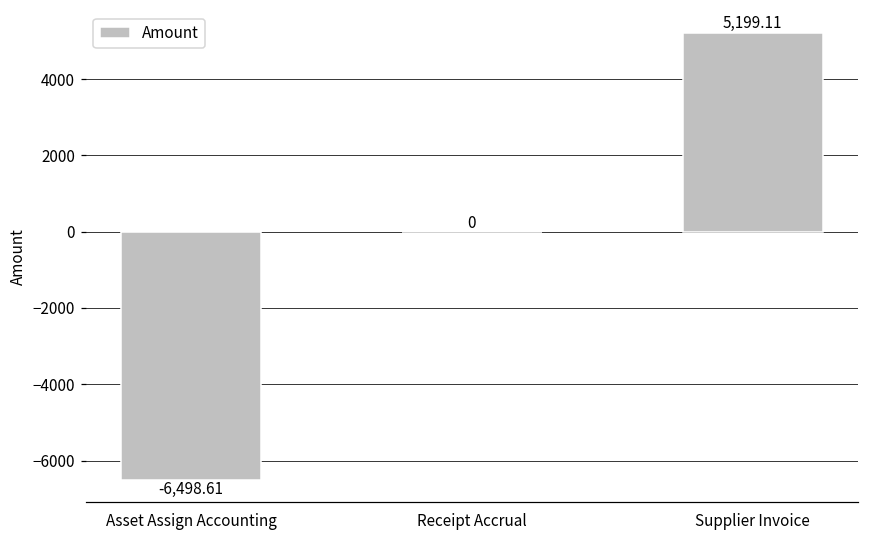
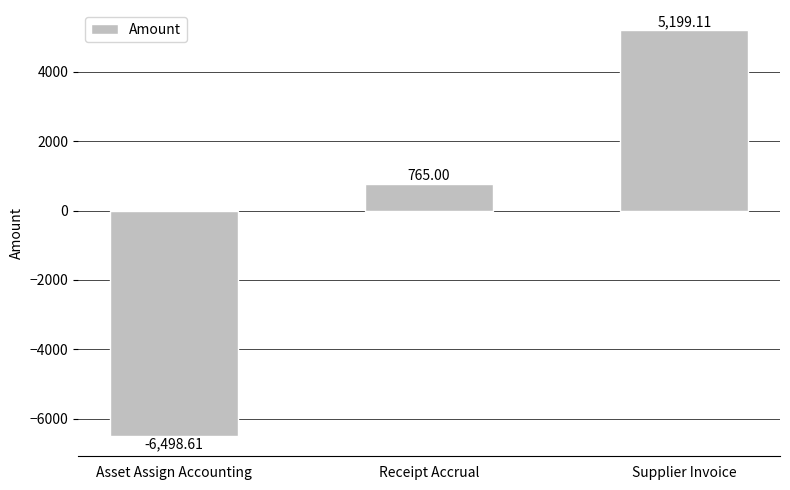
Receipt Accrual: 0 -> 765.00
